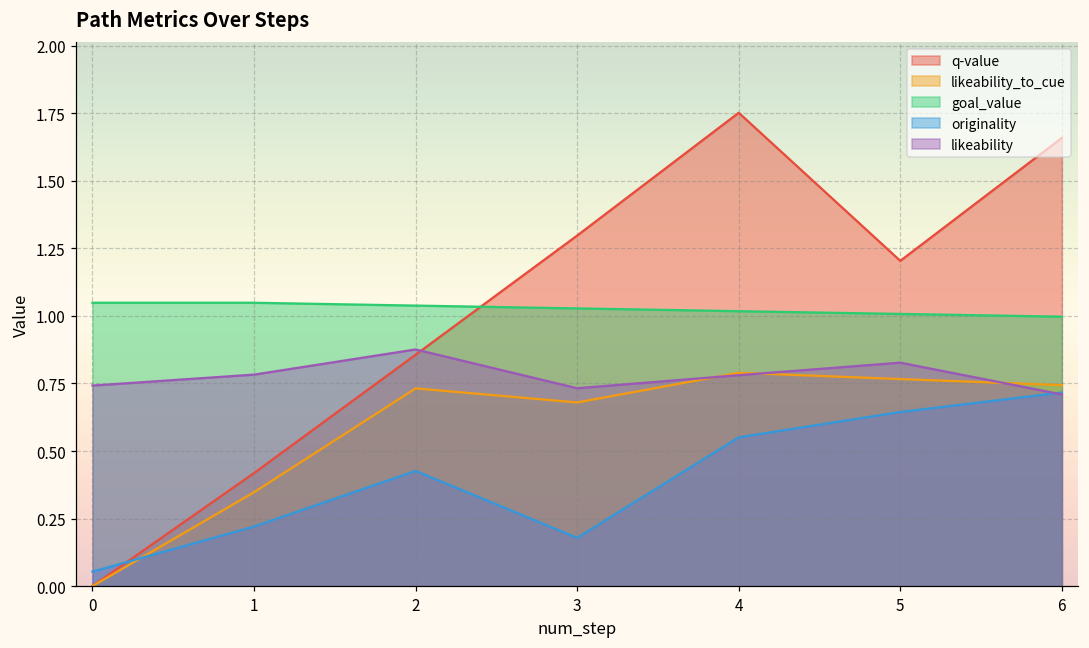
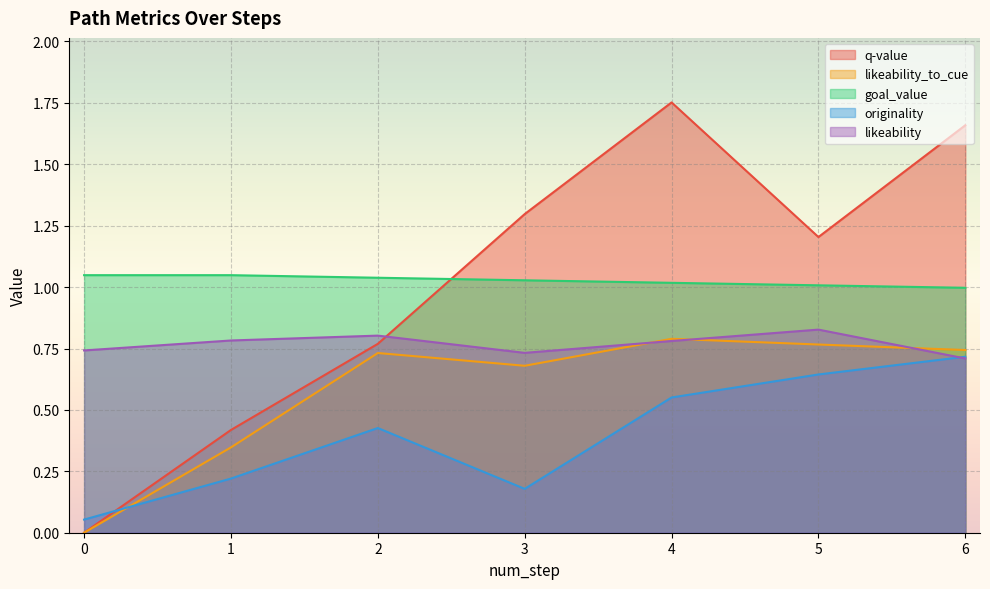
q-value, 2: 0.86 -> 0.77
likeability, 2: 0.88 -> 0.80
